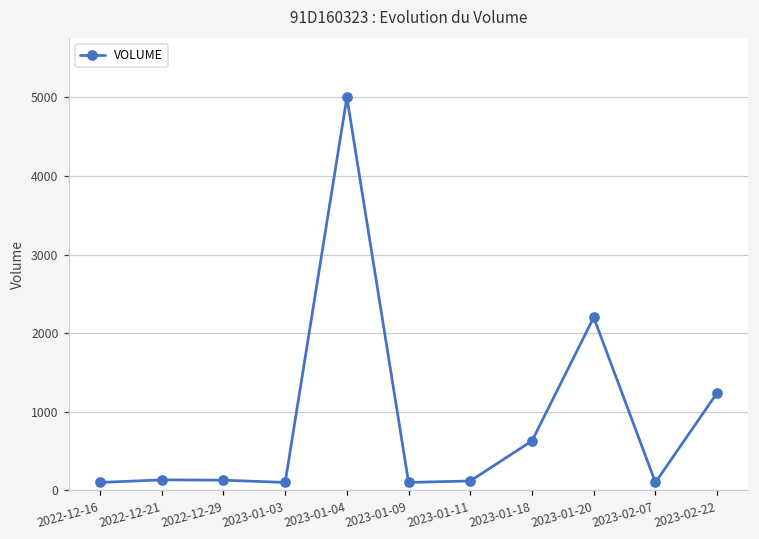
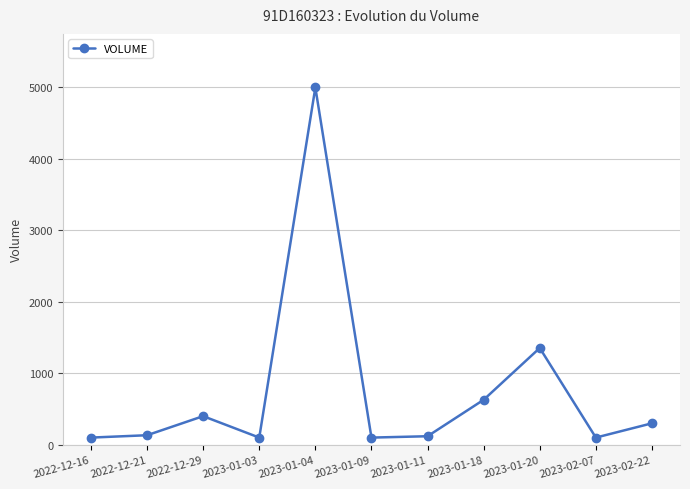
2022-12-29: 100 -> 400
2023-01-20: 2200 -> 1400
2023-02-22: 1200 -> 300
